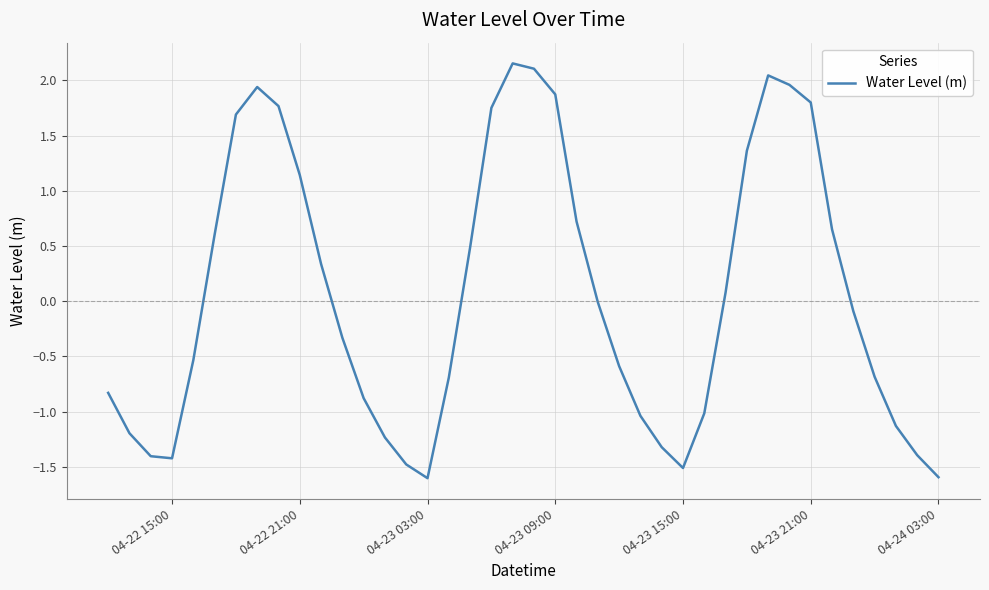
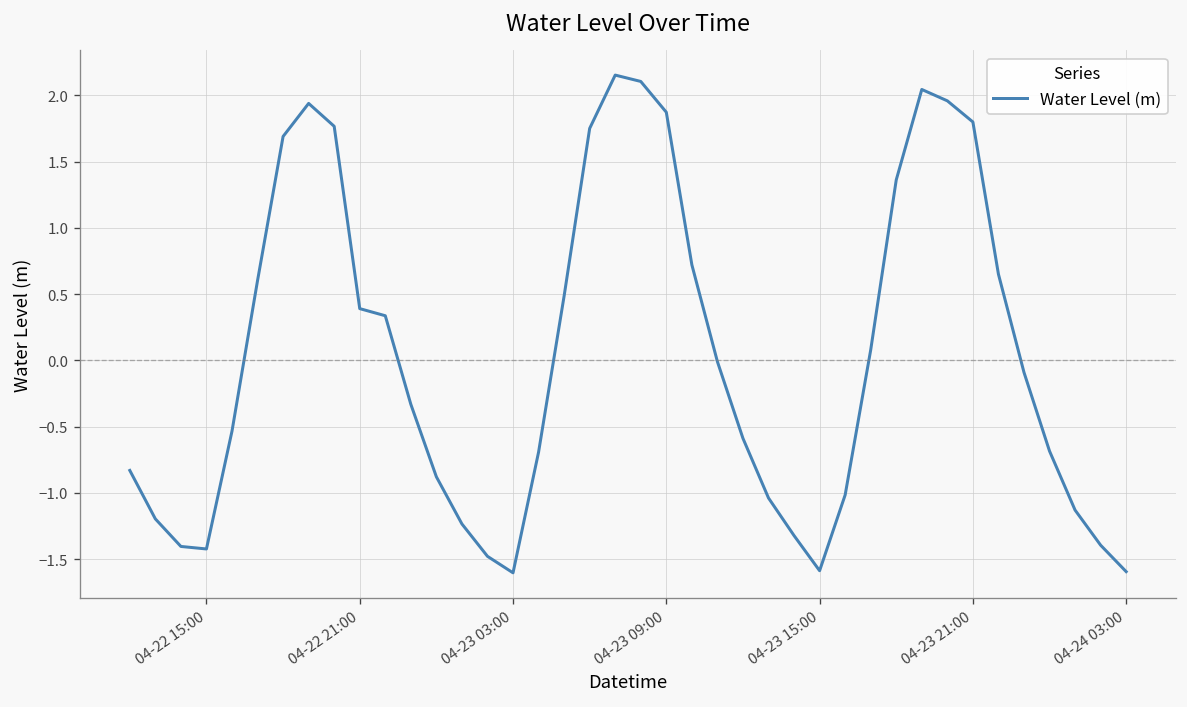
04-22 21:00: 1.14 -> 0.39
04-23 15:00: -1.51 -> -1.59
